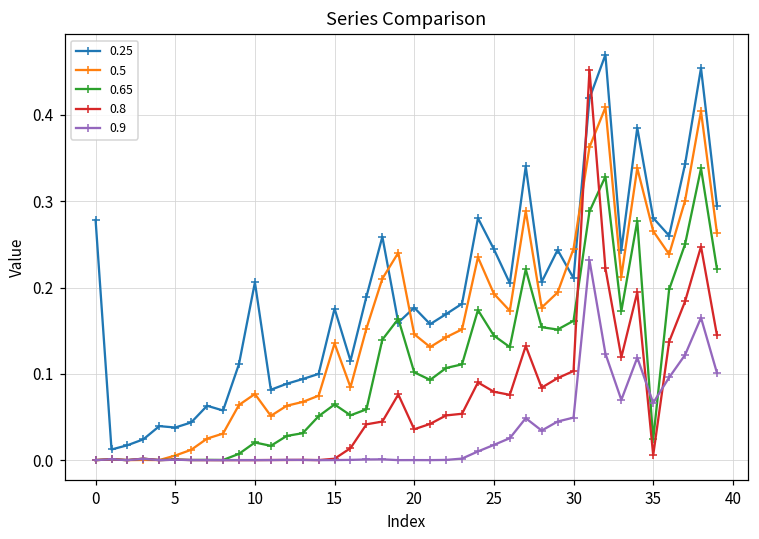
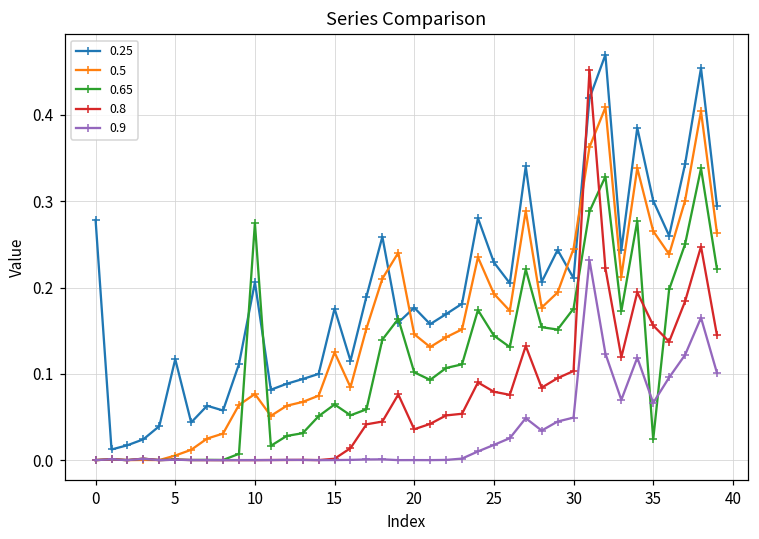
0.25, 5: 0.04 -> 0.12
0.65, 10: 0.02 -> 0.27
0.5, 15: 0.14 -> 0.12
0.25, 25: 0.24 -> 0.23
0.65, 30: 0.16 -> 0.18
0.25, 35: 0.28 -> 0.30
0.8, 35: 0.01 -> 0.16
